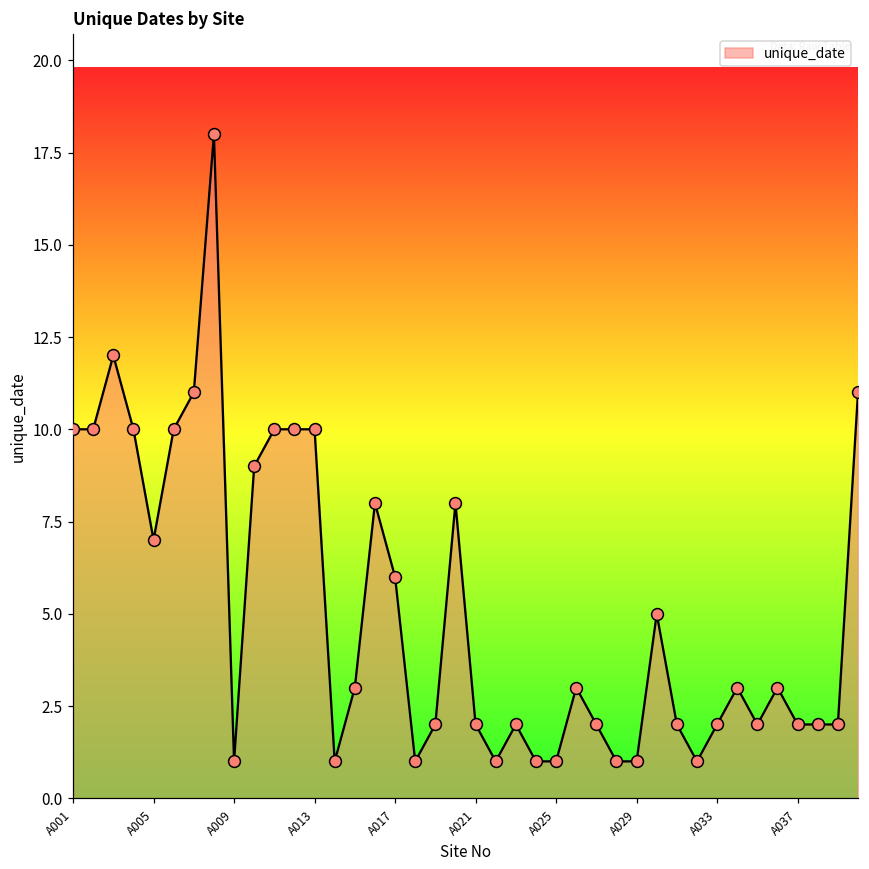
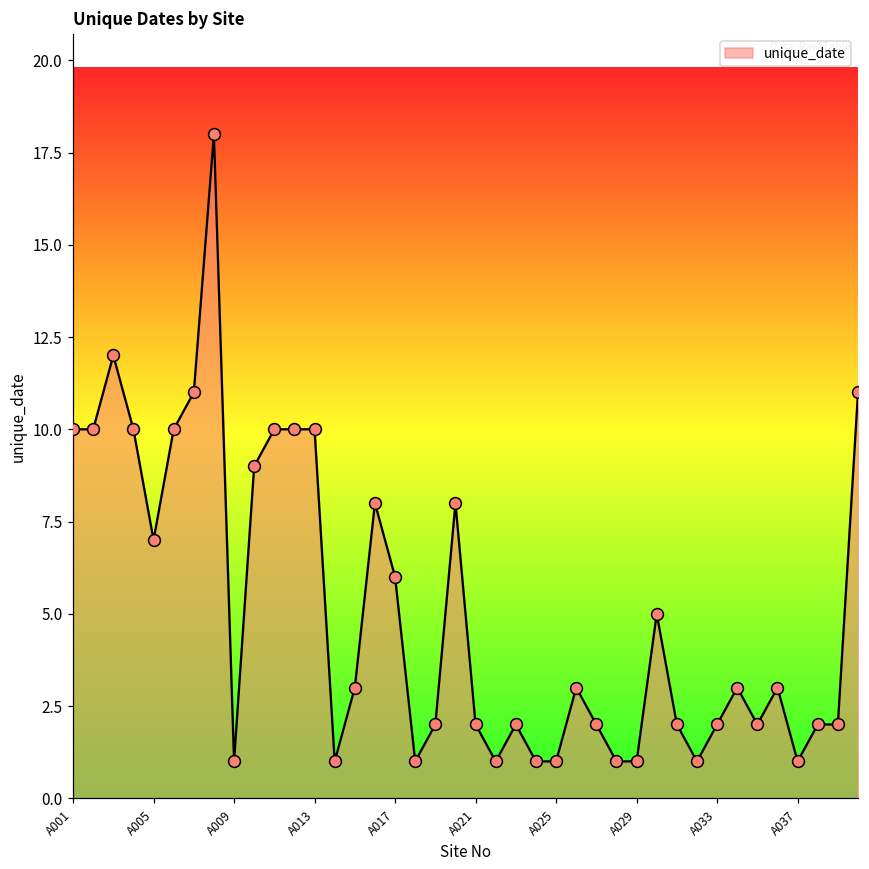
A037: 2 -> 1
